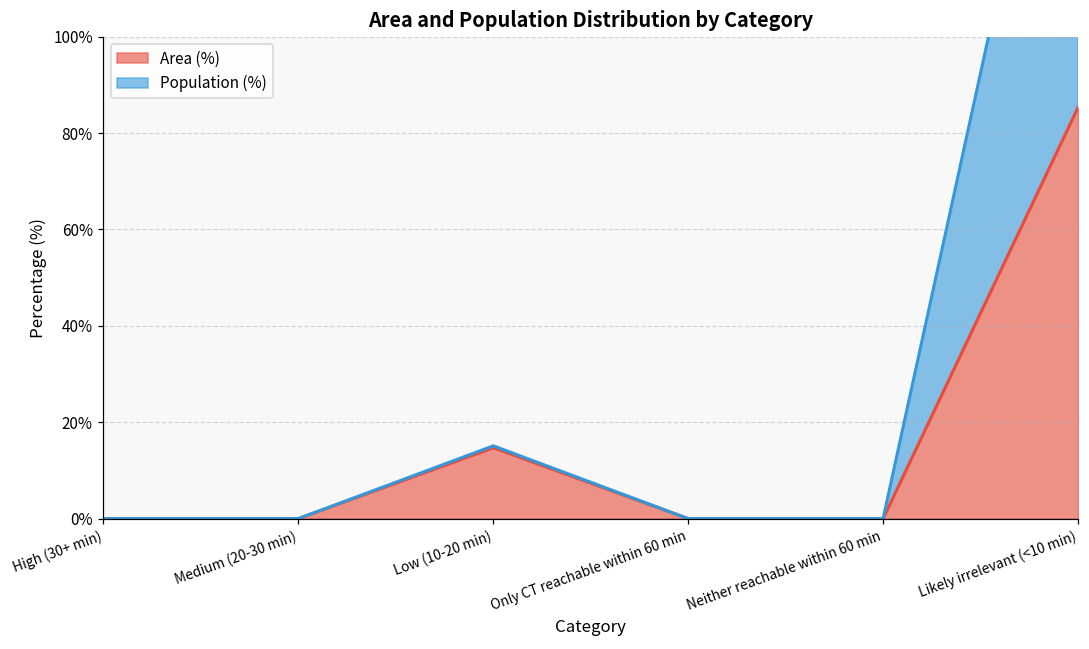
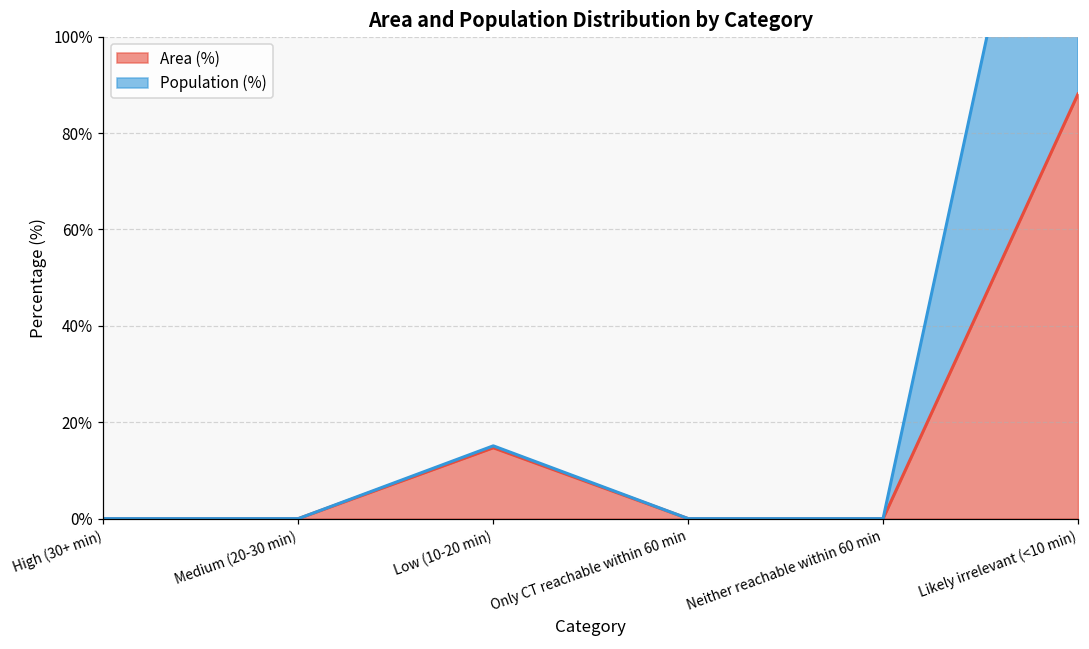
Area (%), Likely irrelevant (<10 min): 85% -> 88%
